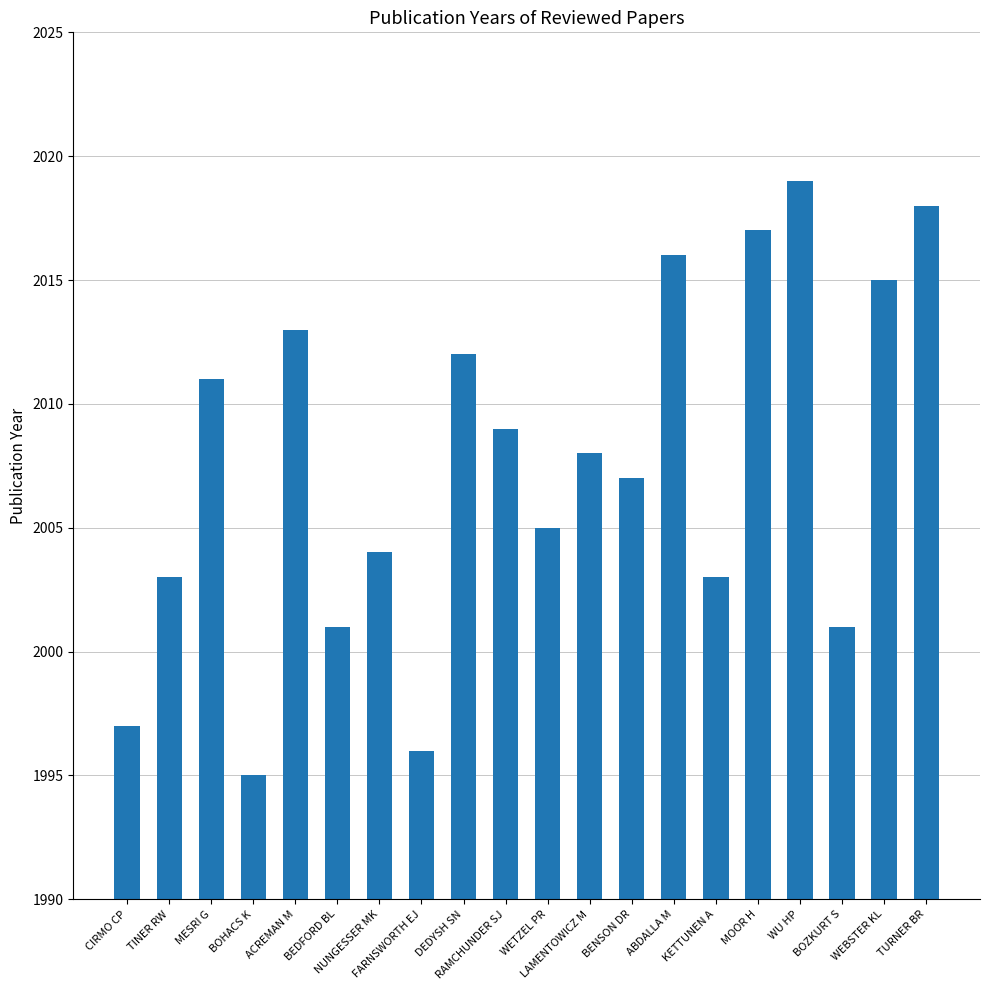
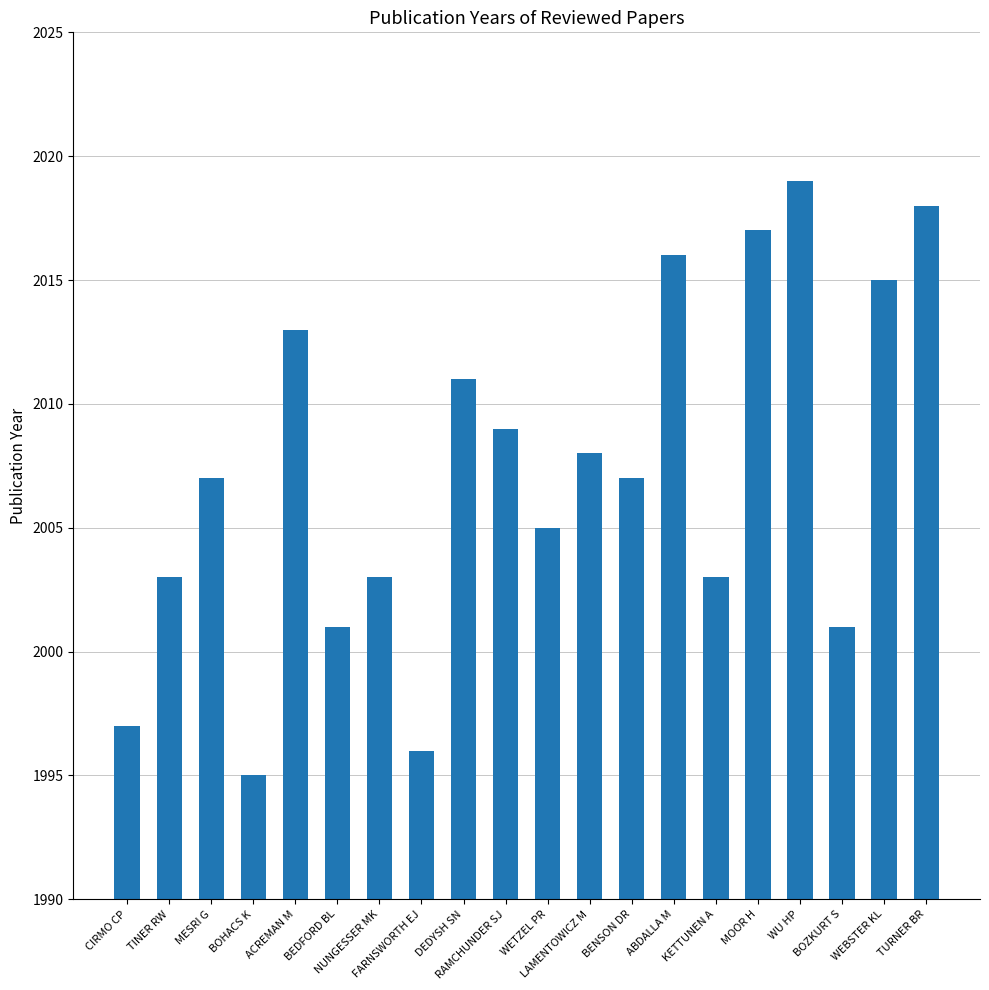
MESRI G: 2011 -> 2007
NUNGESSER MK: 2004 -> 2003
DEDYSH SN: 2012 -> 2011
